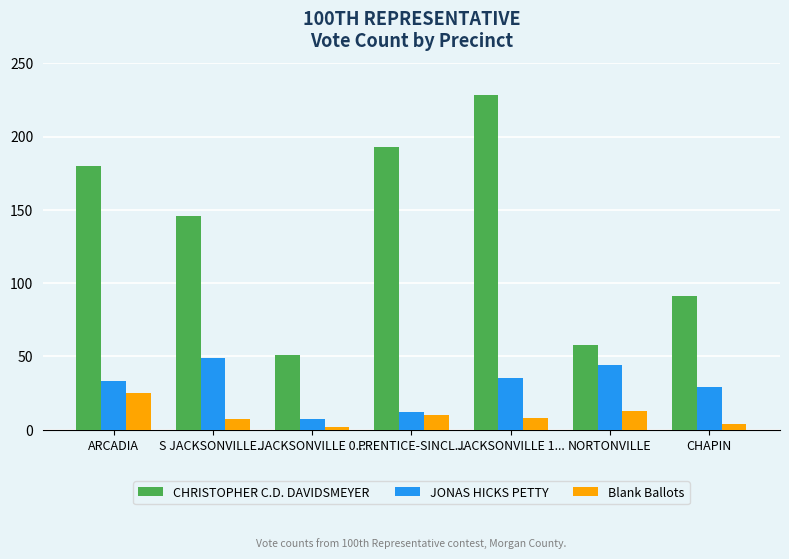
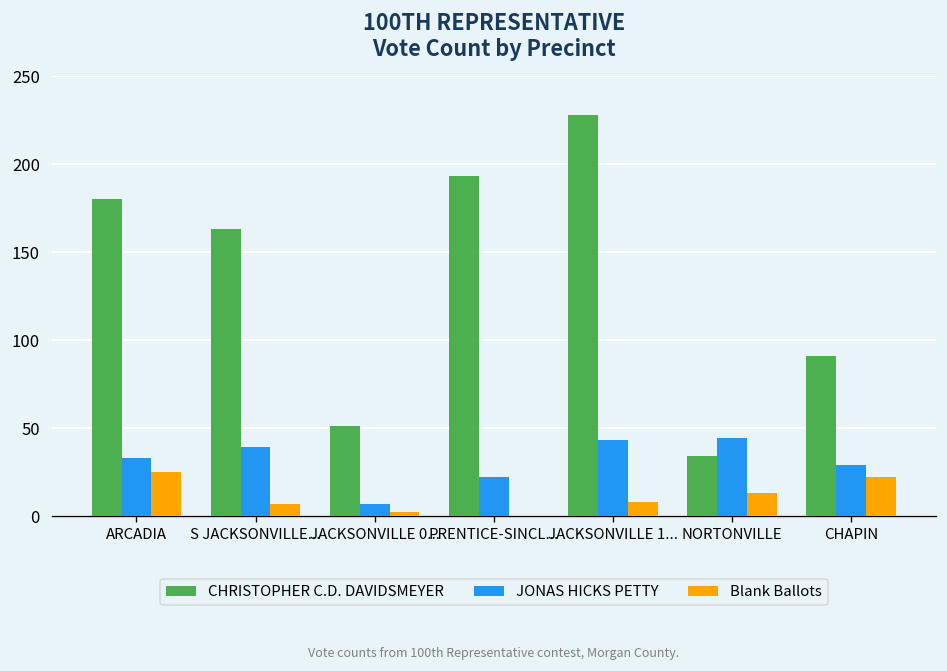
CHRISTOPHER C.D. DAVIDSMEYER, S JACKSONVILLE...: 146 -> 163
JONAS HICKS PETTY, S JACKSONVILLE...: 49 -> 39
JONAS HICKS PETTY, PRENTICE-SINCL...: 12 -> 22
Blank Ballots, PRENTICE-SINCL...: 10 -> 0
JONAS HICKS PETTY, JACKSONVILLE 1...: 35 -> 43
CHRISTOPHER C.D. DAVIDSMEYER, NORTONVILLE: 58 -> 34
Blank Ballots, CHAPIN: 4 -> 22
